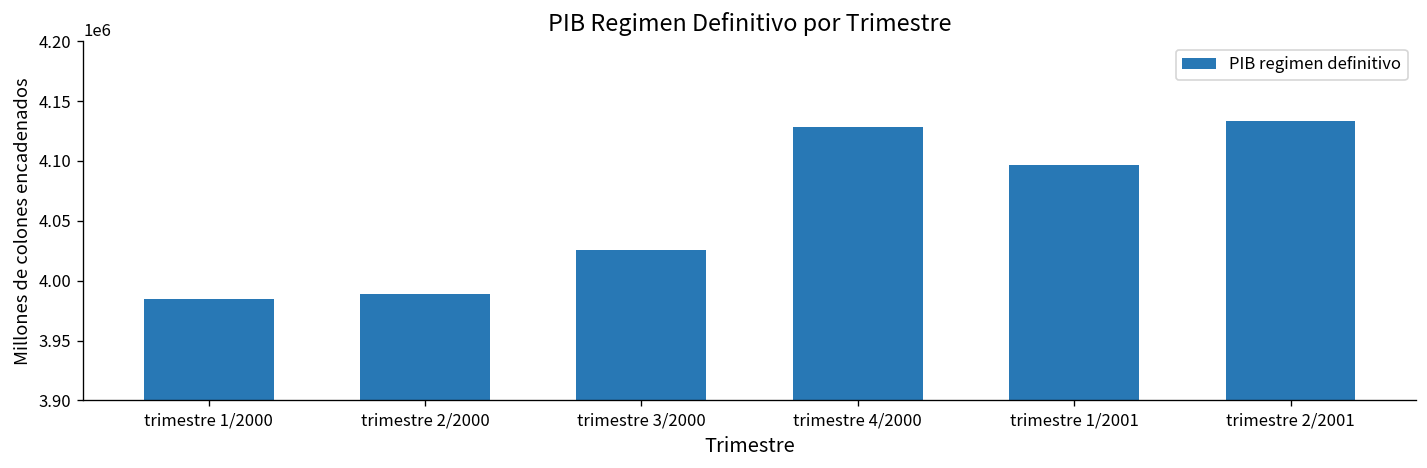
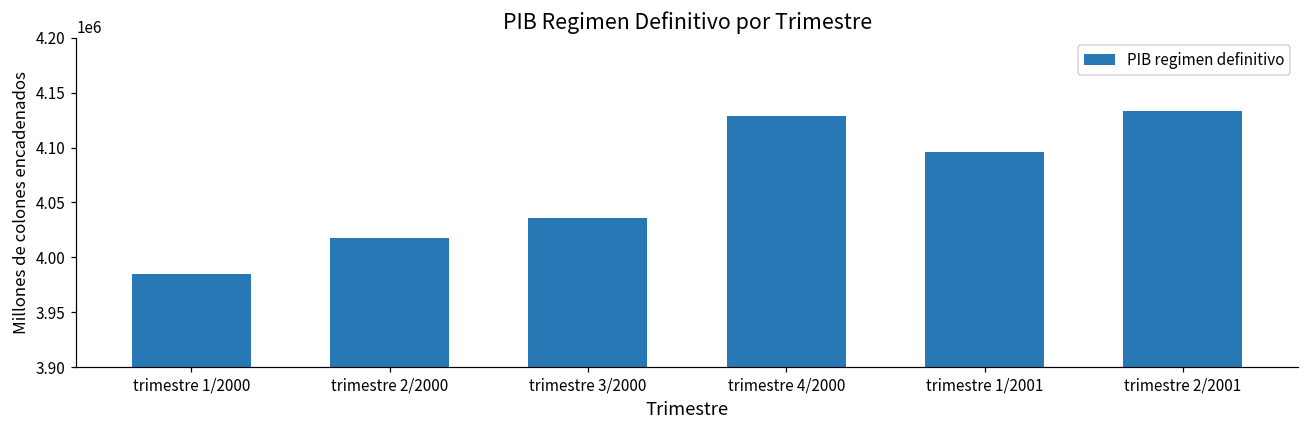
trimestre 2/2000: 3990000 -> 4020000
trimestre 3/2000: 4030000 -> 4040000
